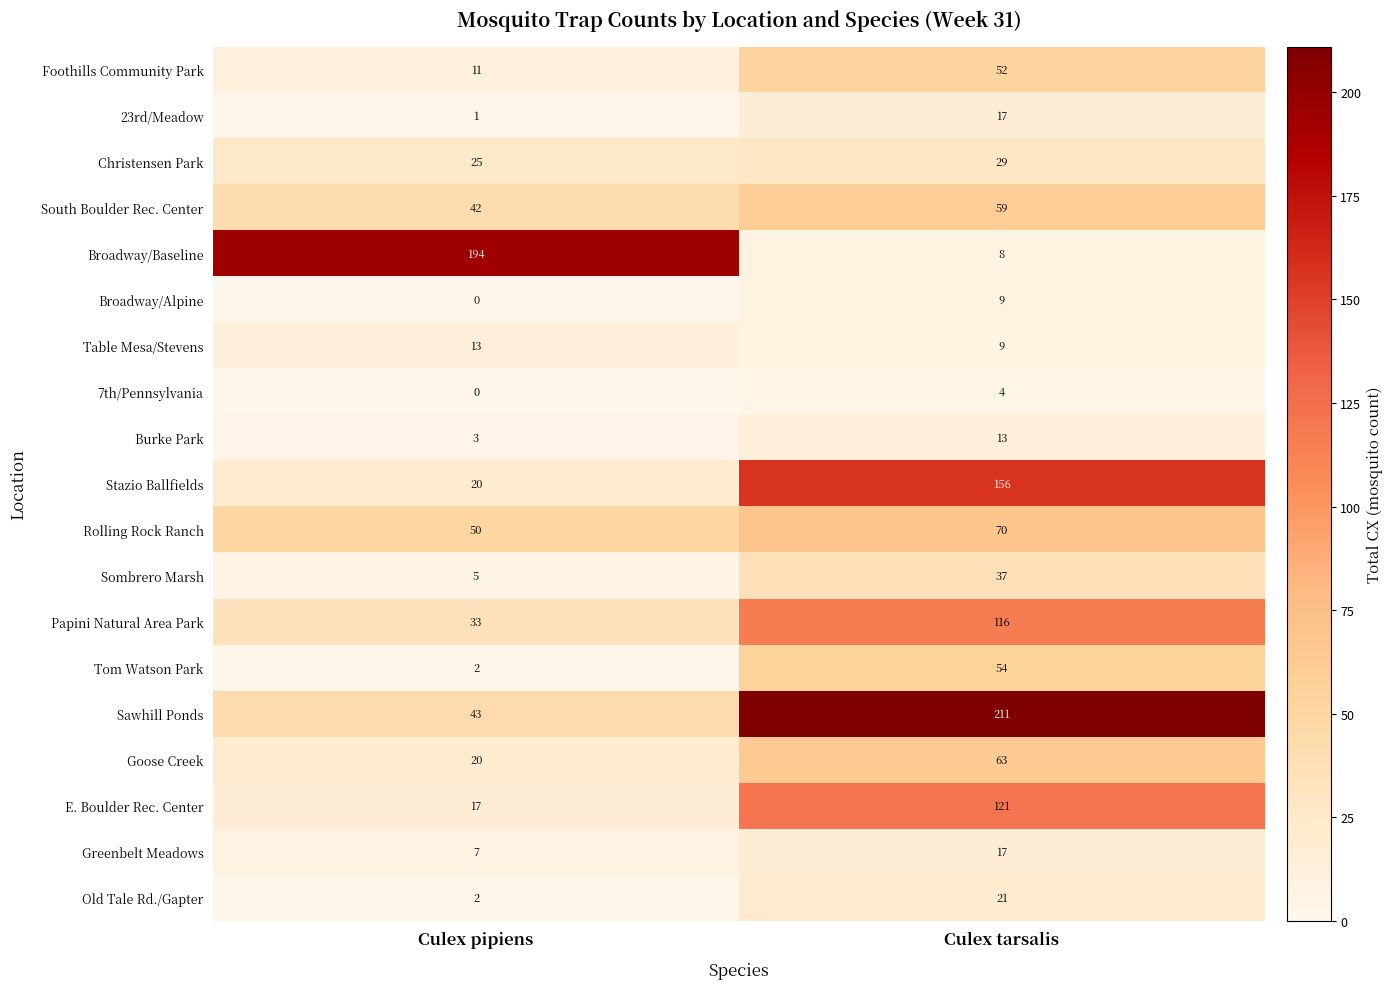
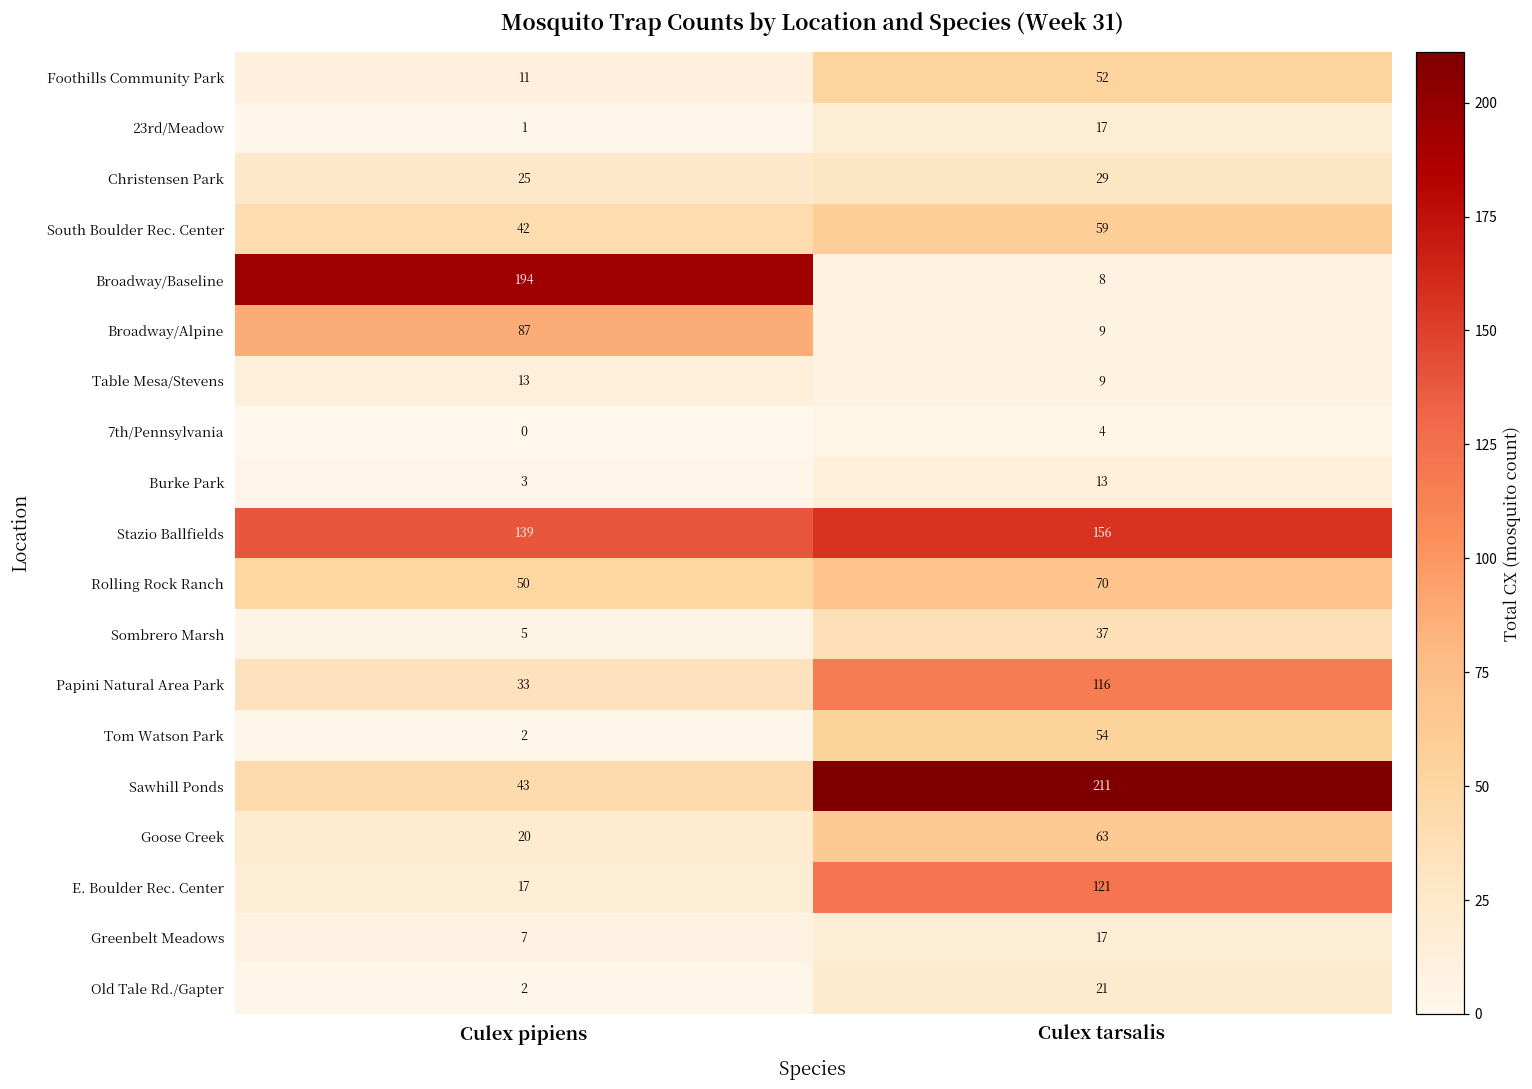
Broadway/Alpine, Culex pipiens: 0 -> 87
Stazio Ballfields, Culex pipiens: 20 -> 139
